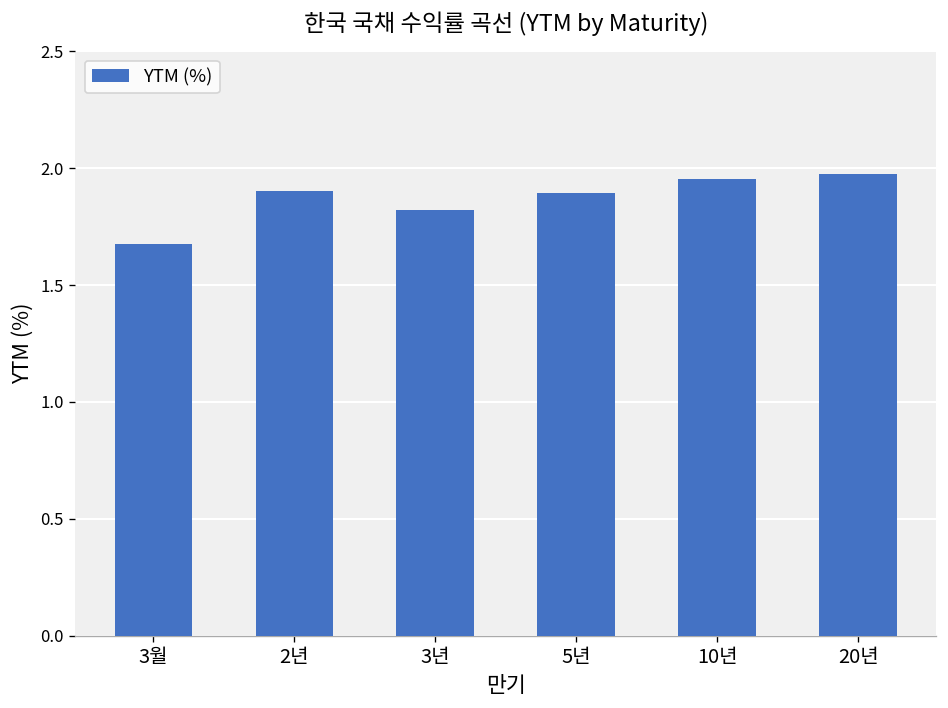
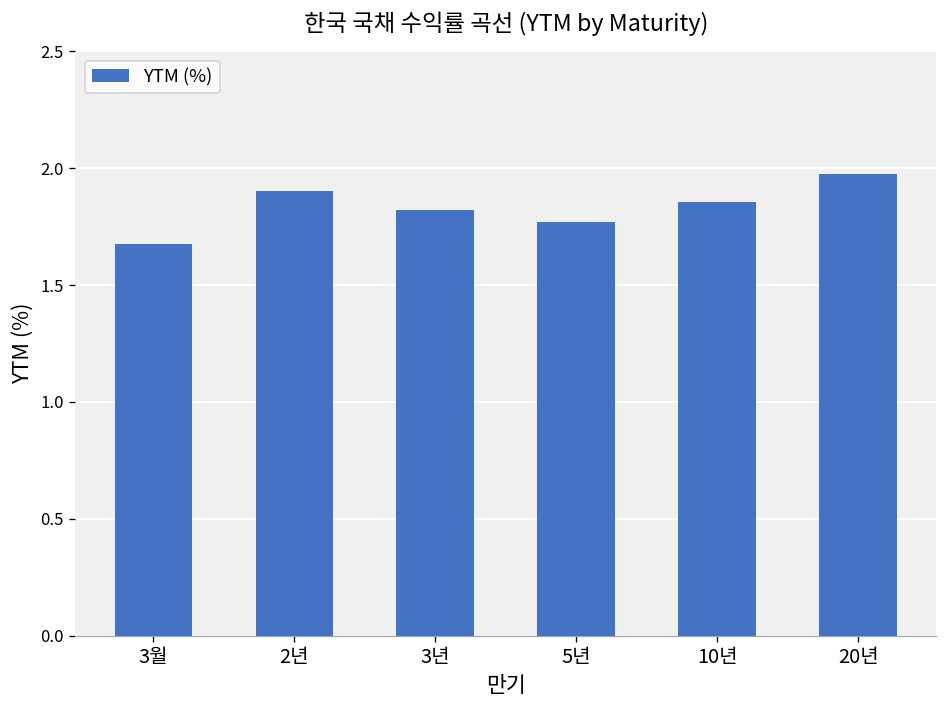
5년: 1.89 -> 1.77
10년: 1.96 -> 1.86
